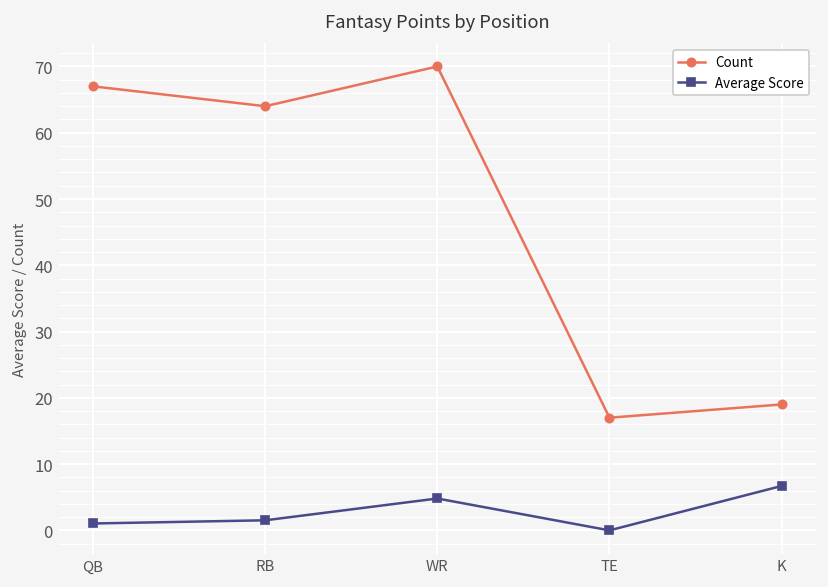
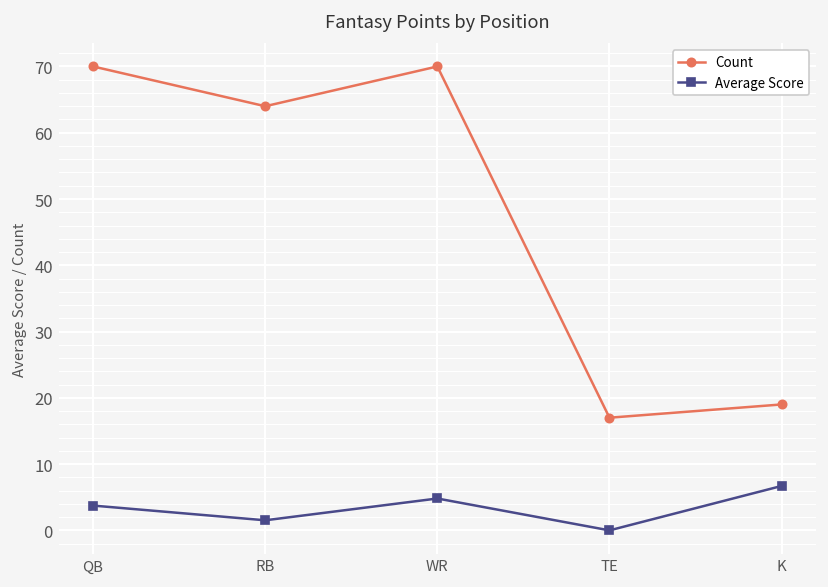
Count, QB: 67 -> 70
Average Score, QB: 1 -> 4
